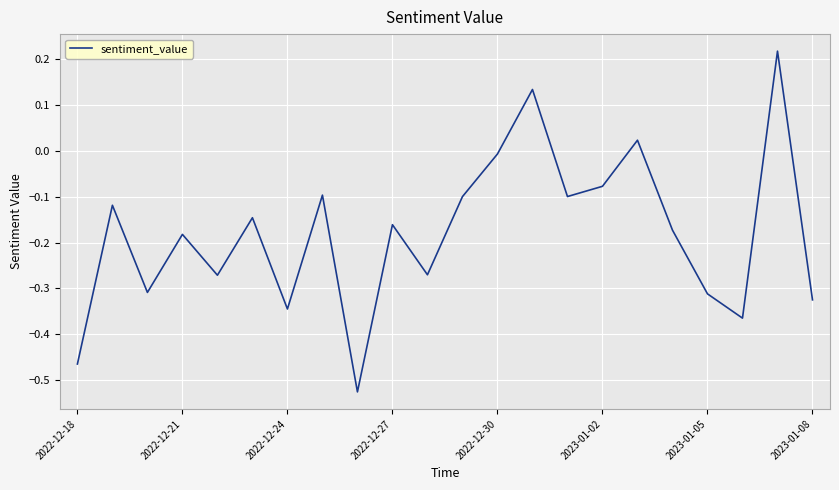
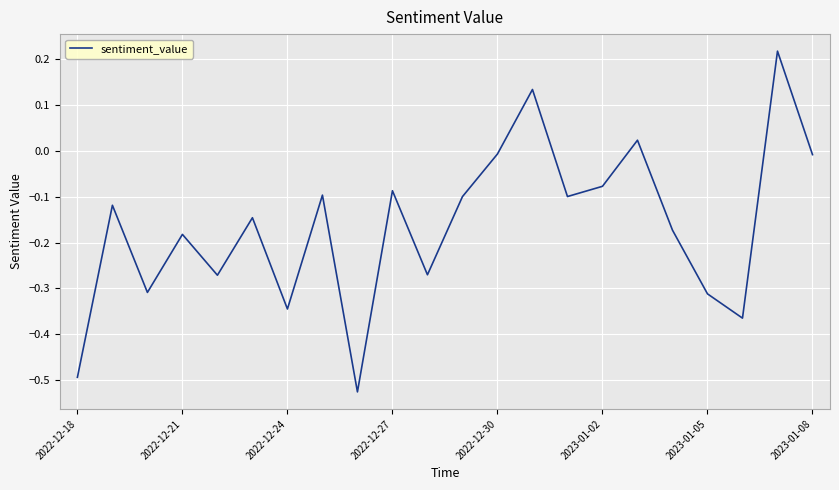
2022-12-18: -0.46 -> -0.49
2022-12-27: -0.16 -> -0.09
2023-01-08: -0.32 -> -0.01
